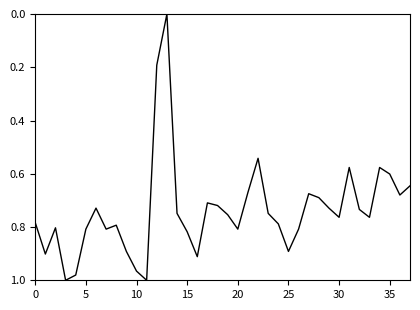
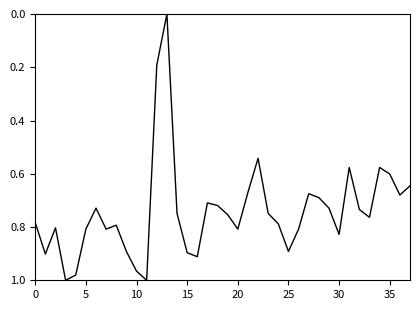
15: 0.82 -> 0.90
30: 0.76 -> 0.83
